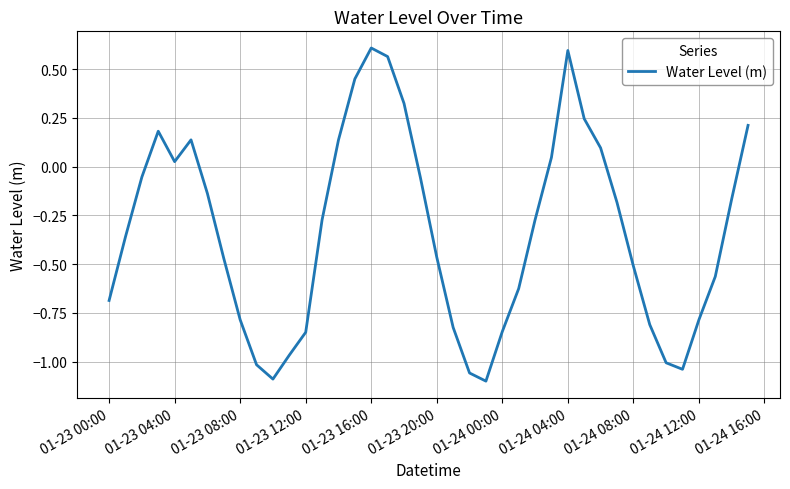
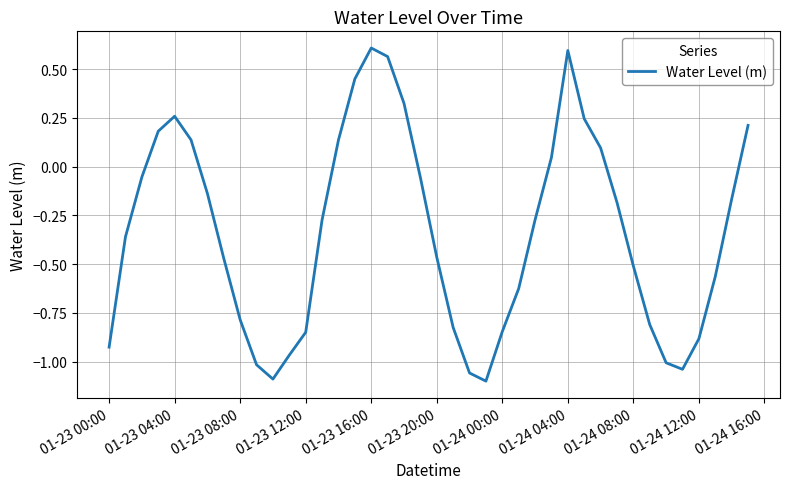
01-23 00:00: -0.69 -> -0.93
01-23 04:00: 0.03 -> 0.26
01-24 12:00: -0.79 -> -0.88
